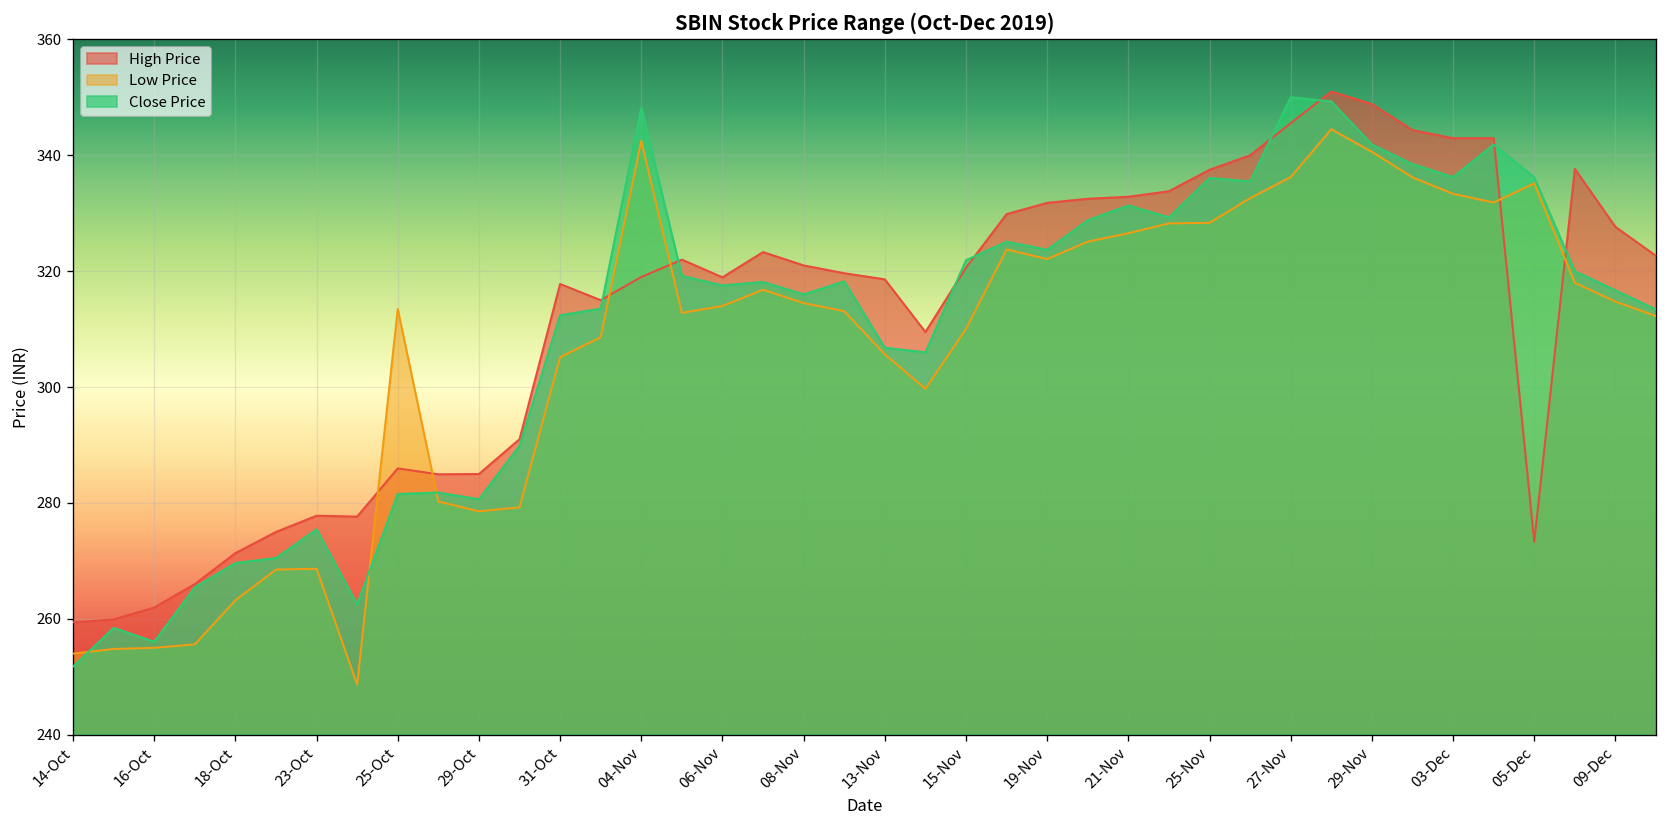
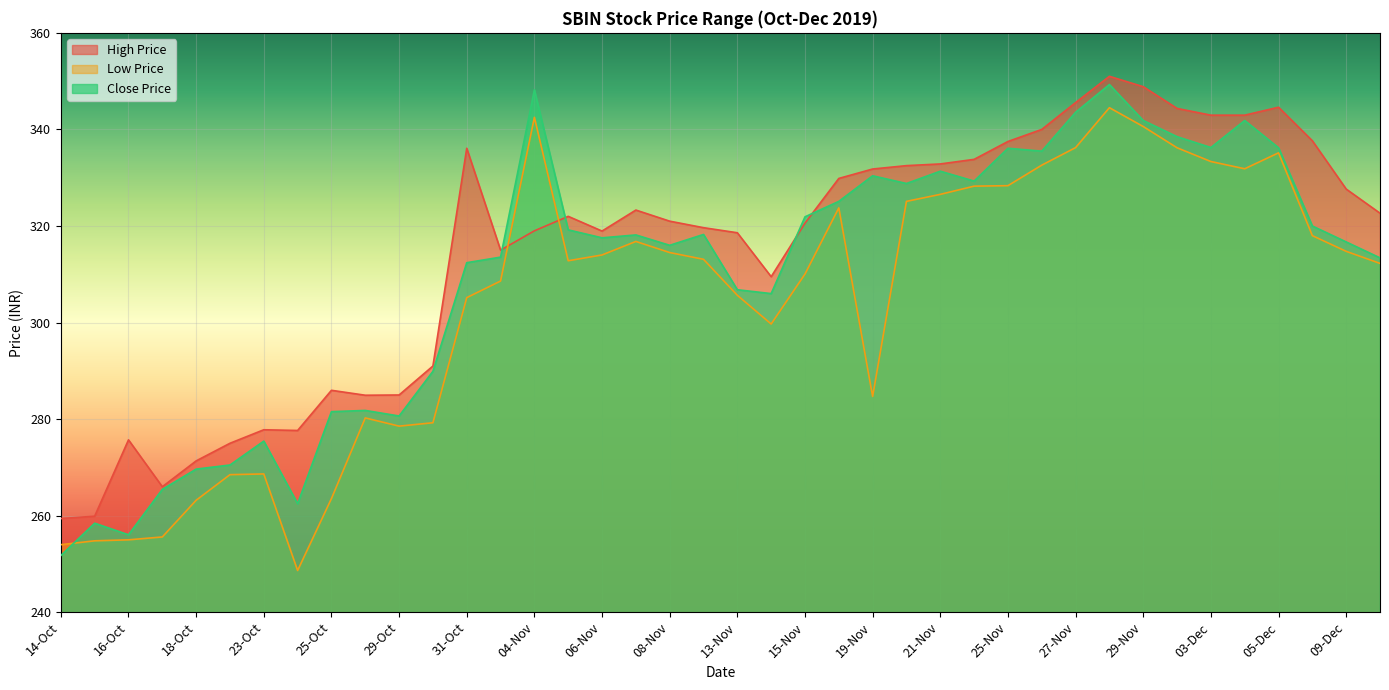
High Price, 16-Oct: 262 -> 276
Low Price, 25-Oct: 313 -> 264
High Price, 31-Oct: 318 -> 336
Low Price, 19-Nov: 322 -> 285
Close Price, 19-Nov: 324 -> 330
Close Price, 27-Nov: 350 -> 344
High Price, 05-Dec: 273 -> 345
